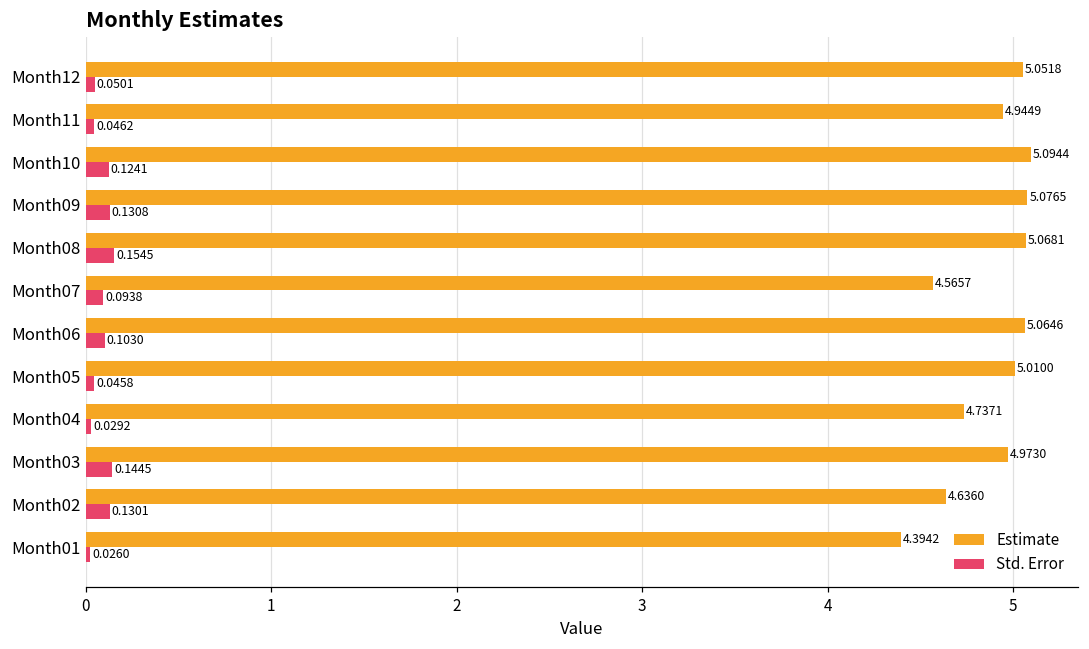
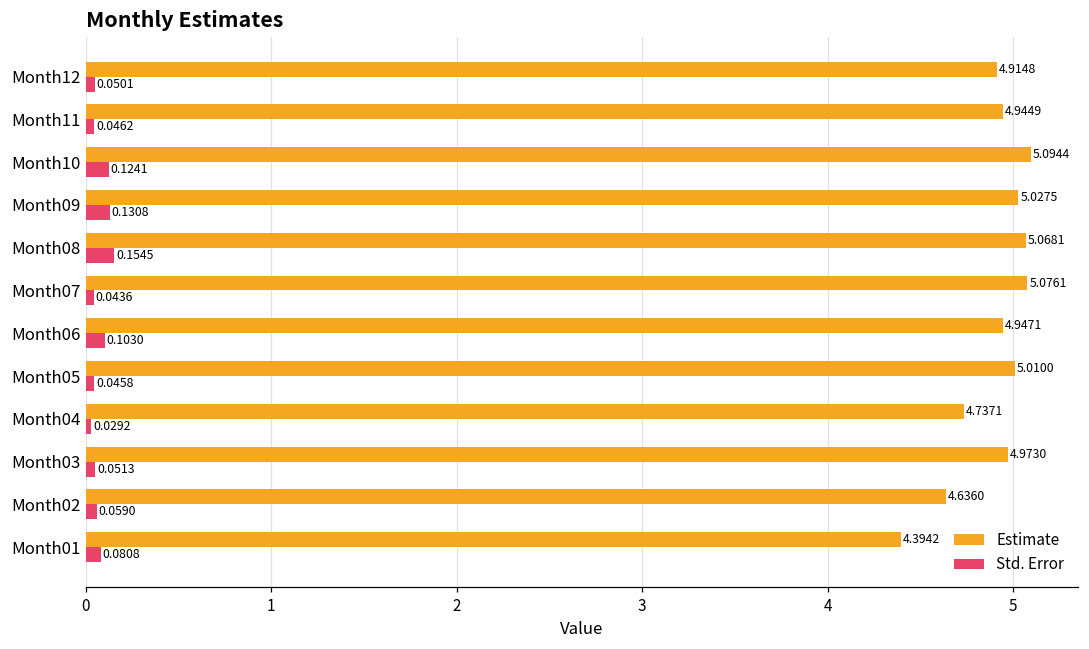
Estimate, Month12: 5.0518 -> 4.9148
Estimate, Month09: 5.0765 -> 5.0275
Estimate, Month07: 4.5657 -> 5.0761
Std. Error, Month07: 0.0938 -> 0.0436
Estimate, Month06: 5.0646 -> 4.9471
Std. Error, Month03: 0.1445 -> 0.0513
Std. Error, Month02: 0.1301 -> 0.0590
Std. Error, Month01: 0.0260 -> 0.0808
